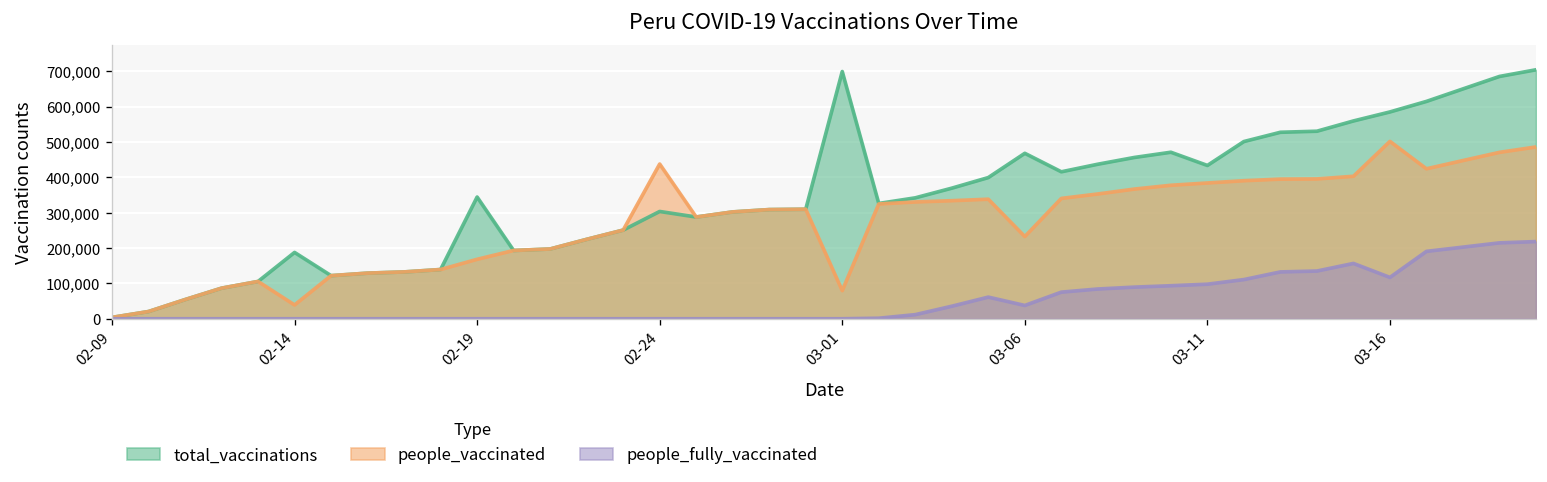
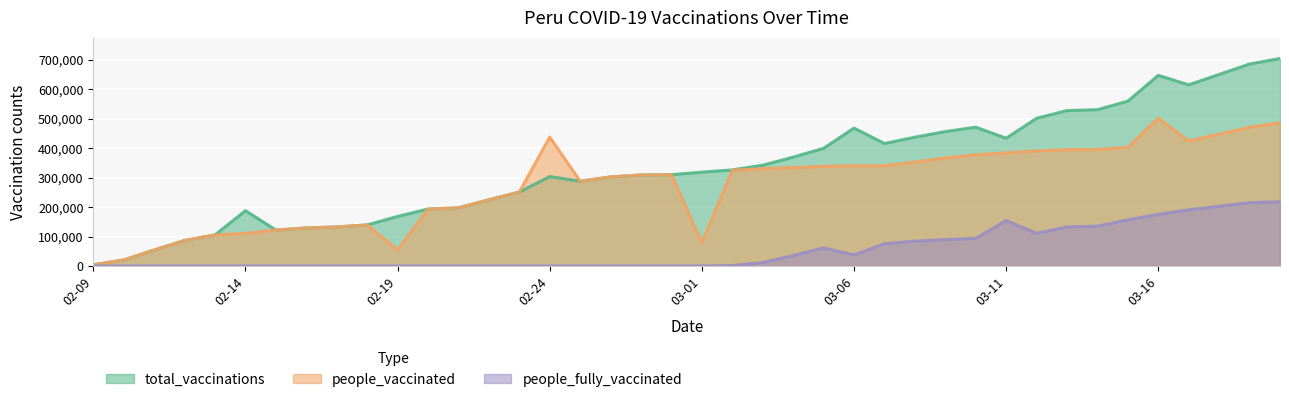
people_vaccinated, 02-14: 40,000 -> 110,000
total_vaccinations, 02-19: 340,000 -> 170,000
people_vaccinated, 02-19: 170,000 -> 50,000
total_vaccinations, 03-01: 700,000 -> 320,000
people_vaccinated, 03-06: 230,000 -> 340,000
people_fully_vaccinated, 03-11: 100,000 -> 150,000
total_vaccinations, 03-16: 590,000 -> 650,000
people_fully_vaccinated, 03-16: 120,000 -> 180,000
